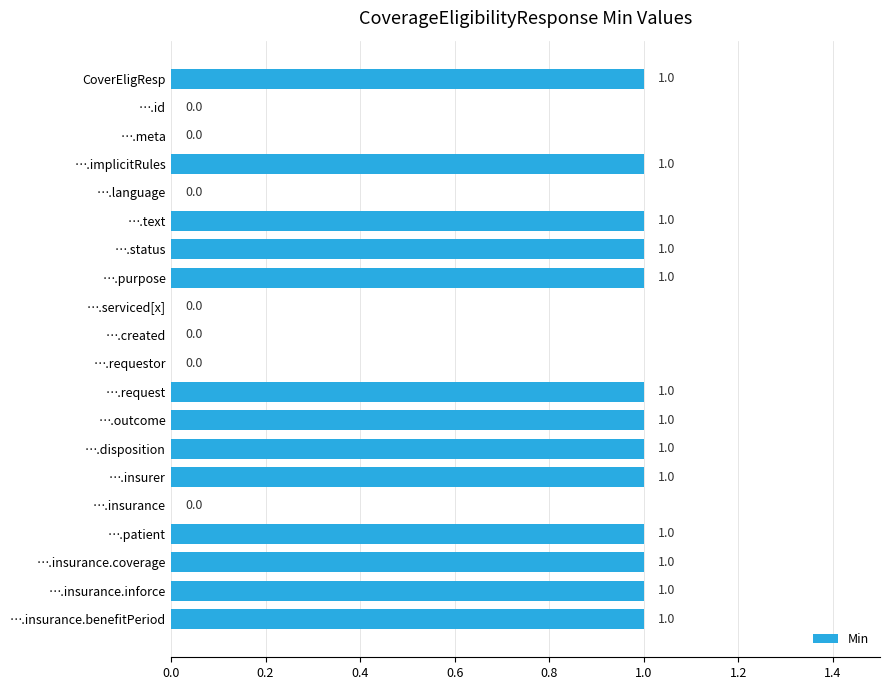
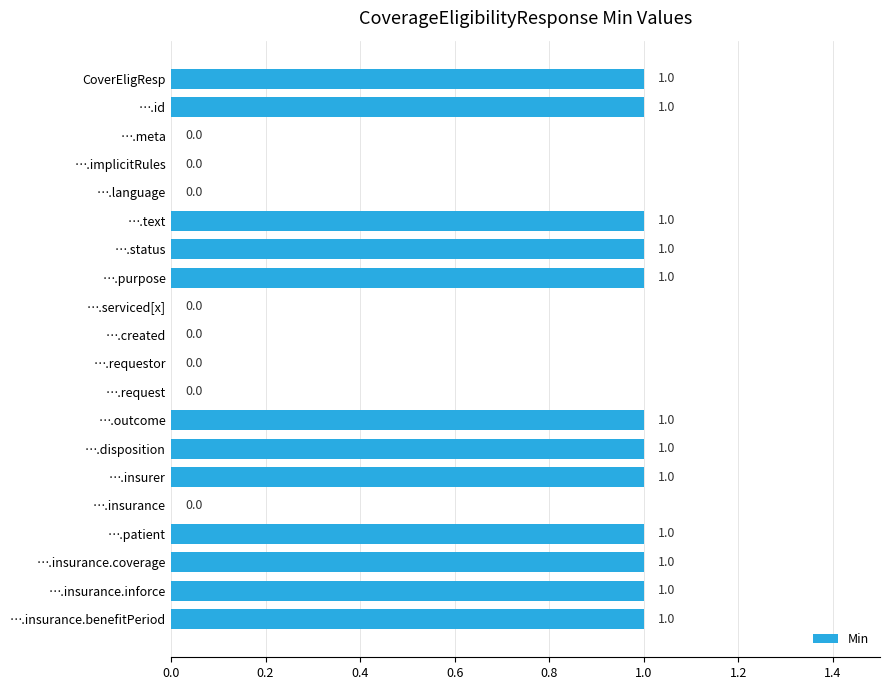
….id: 0.0 -> 1.0
….implicitRules: 1.0 -> 0.0
….request: 1.0 -> 0.0
